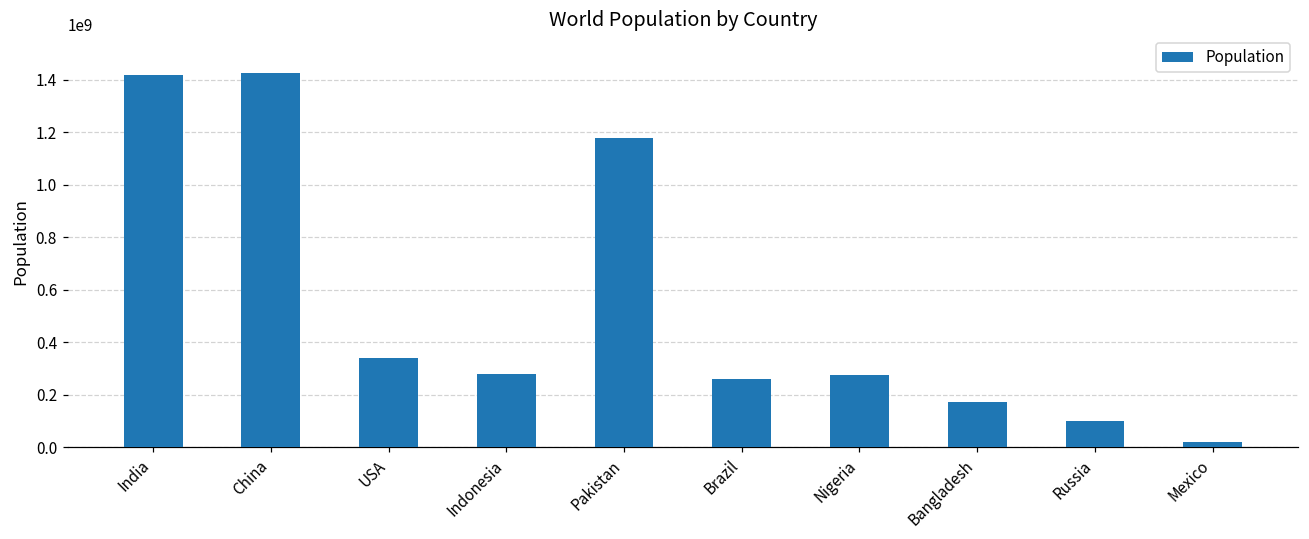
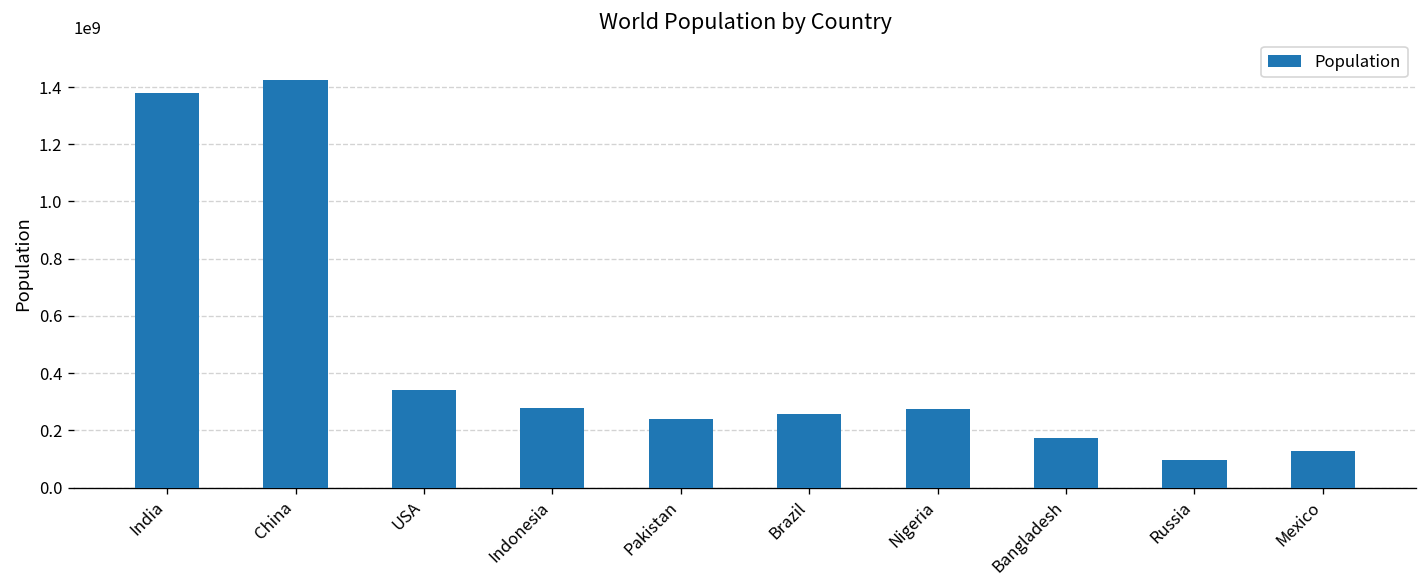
India: 1420000000 -> 1380000000
Pakistan: 1180000000 -> 240000000
Mexico: 20000000 -> 130000000
